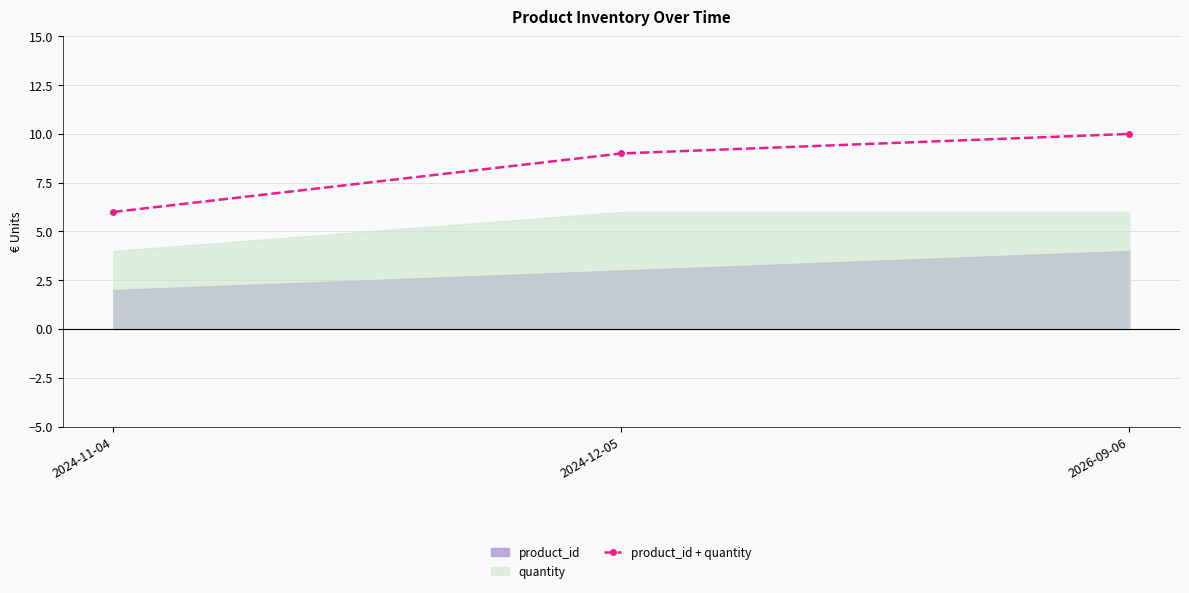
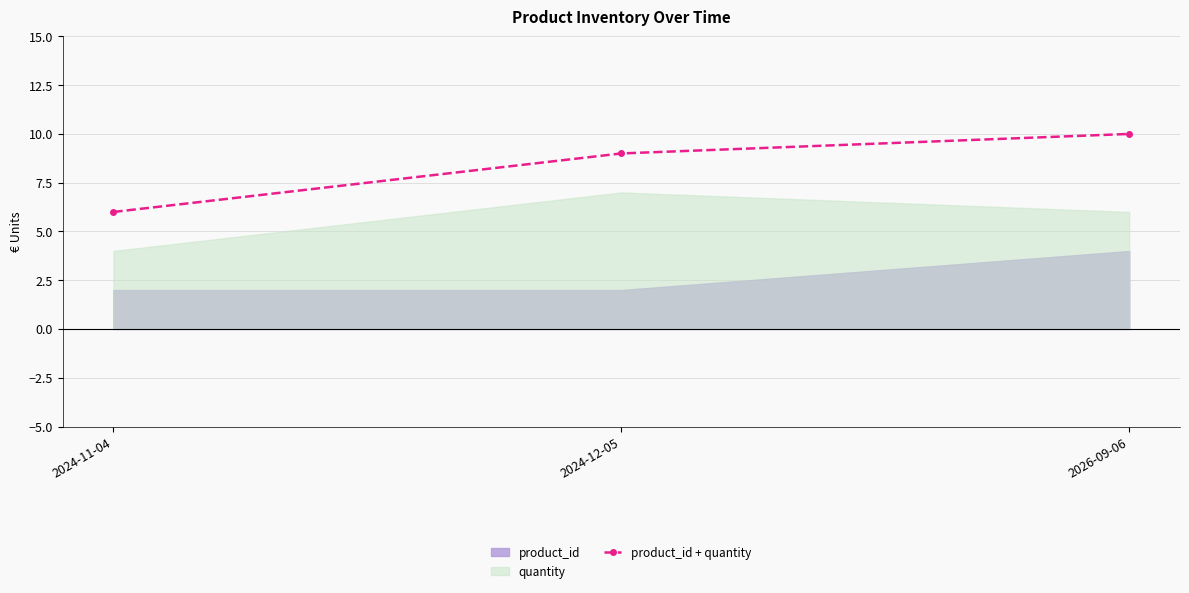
product_id, 2024-12-05: 3 -> 2
quantity, 2024-12-05: 6 -> 7
